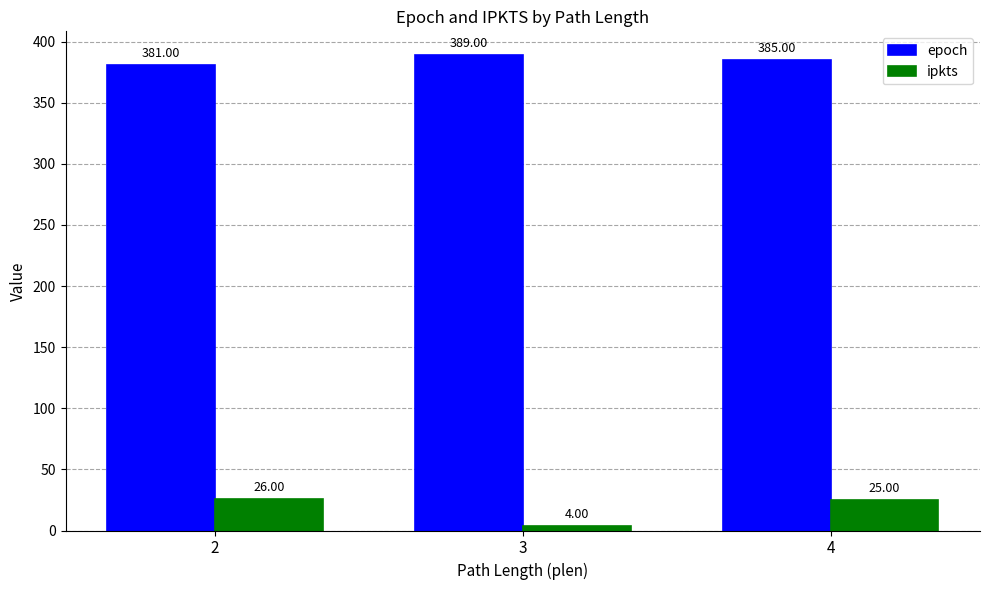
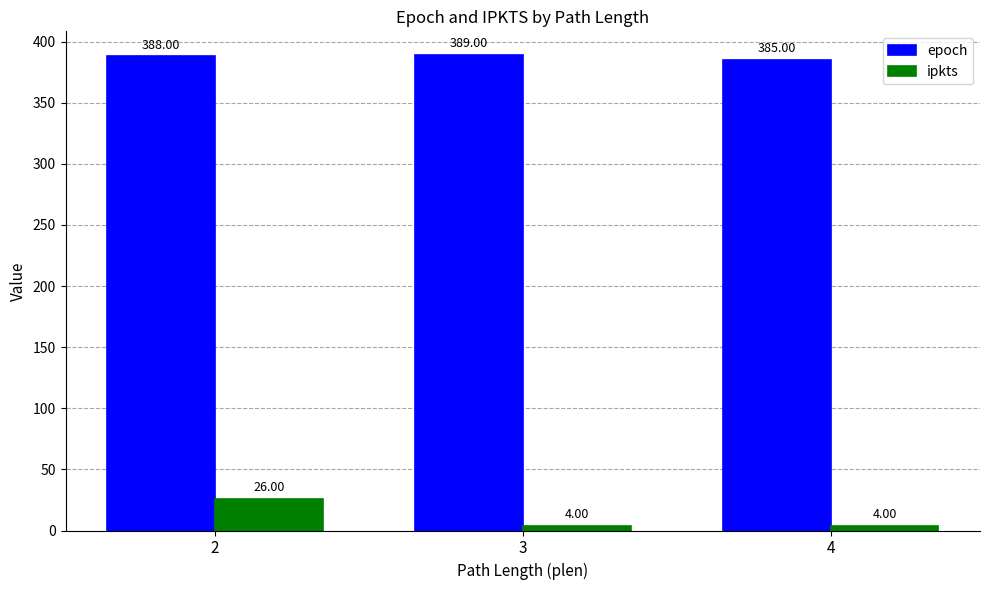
epoch, 2: 381.00 -> 388.00
ipkts, 4: 25.00 -> 4.00
